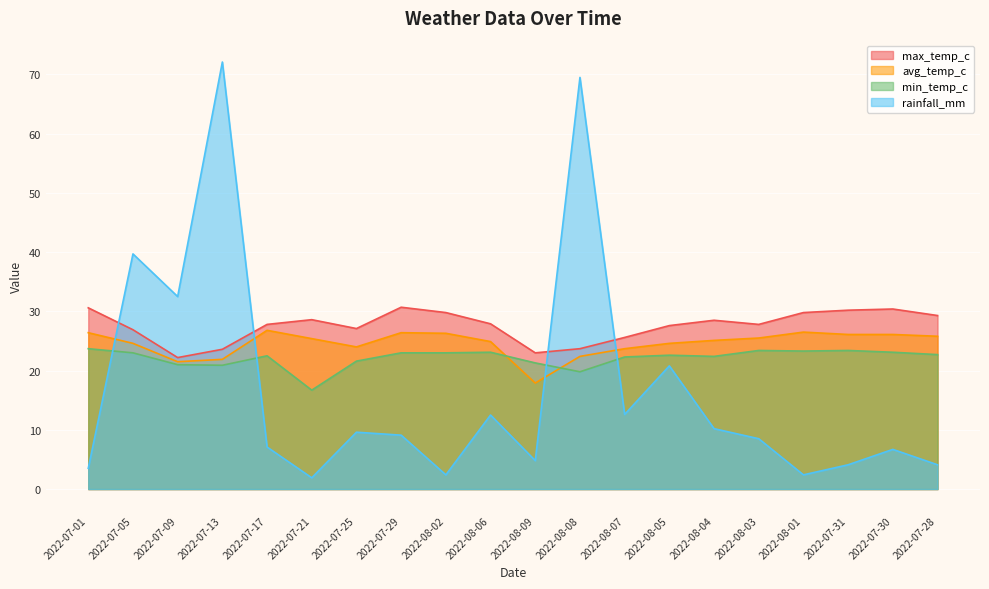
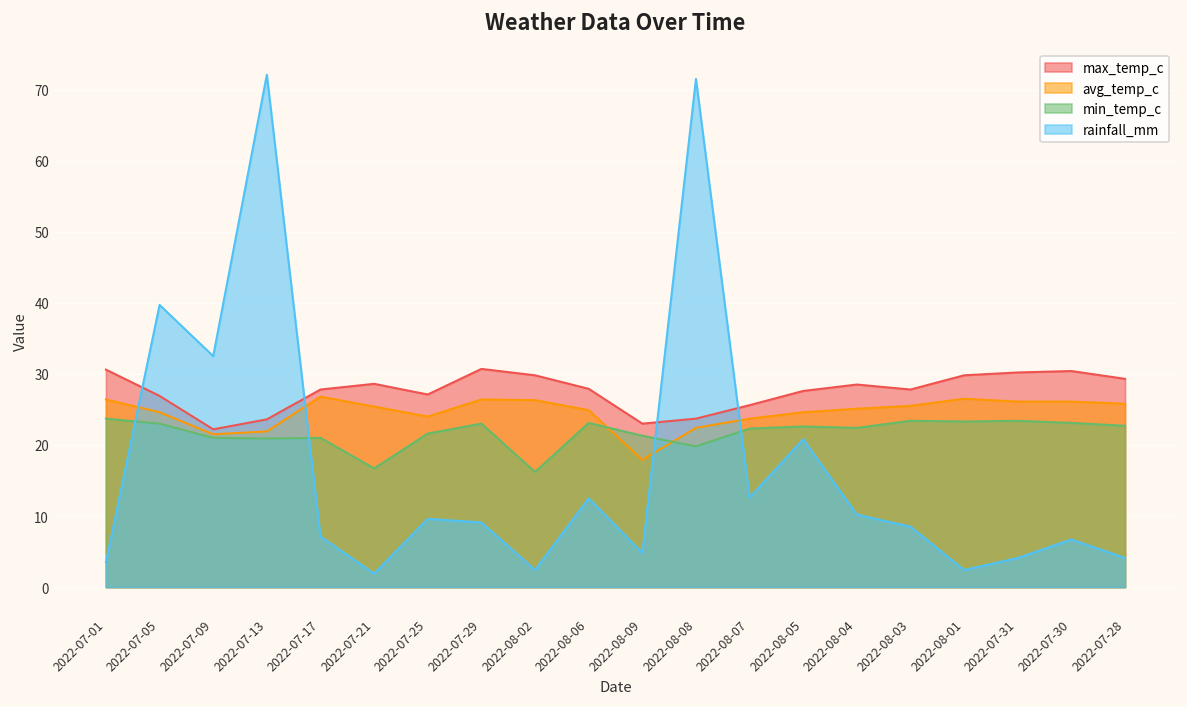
min_temp_c, 2022-07-17: 23 -> 21
min_temp_c, 2022-08-02: 23 -> 16
rainfall_mm, 2022-08-08: 70 -> 72
